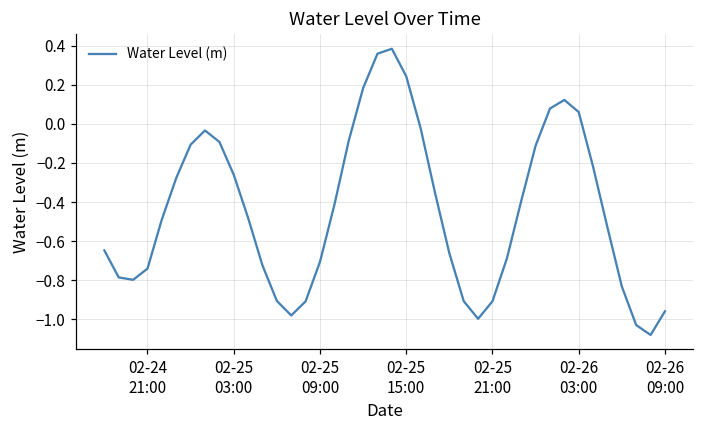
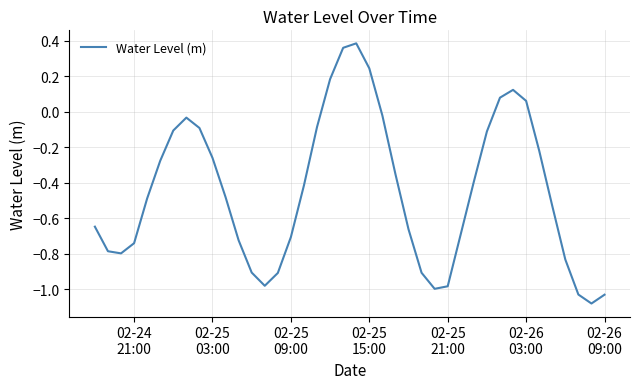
02-25 21:00: -0.91 -> -0.98
02-26 09:00: -0.96 -> -1.03
